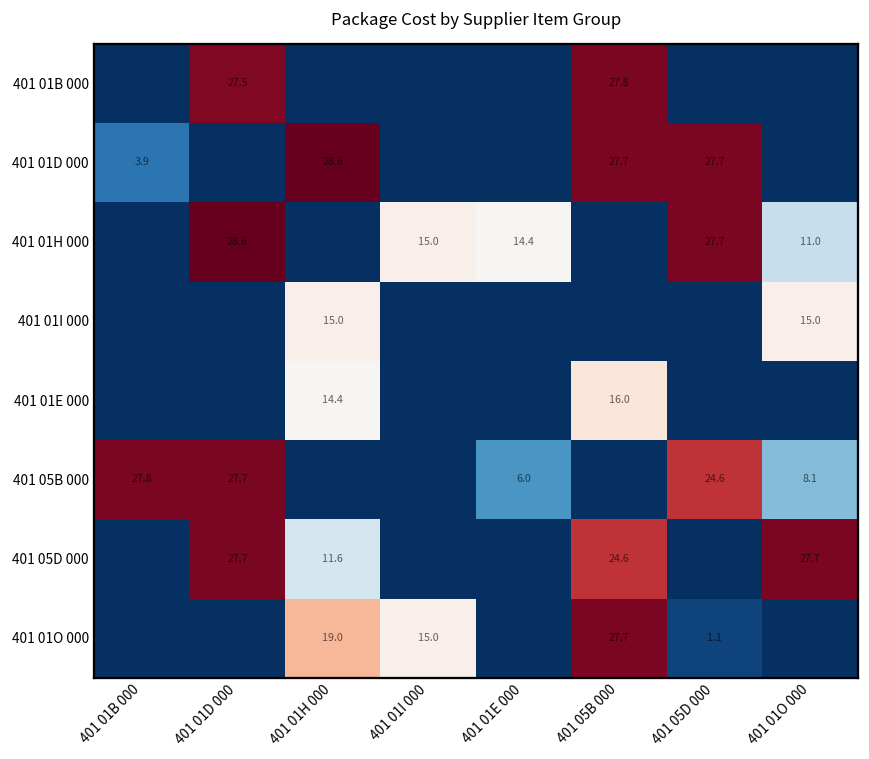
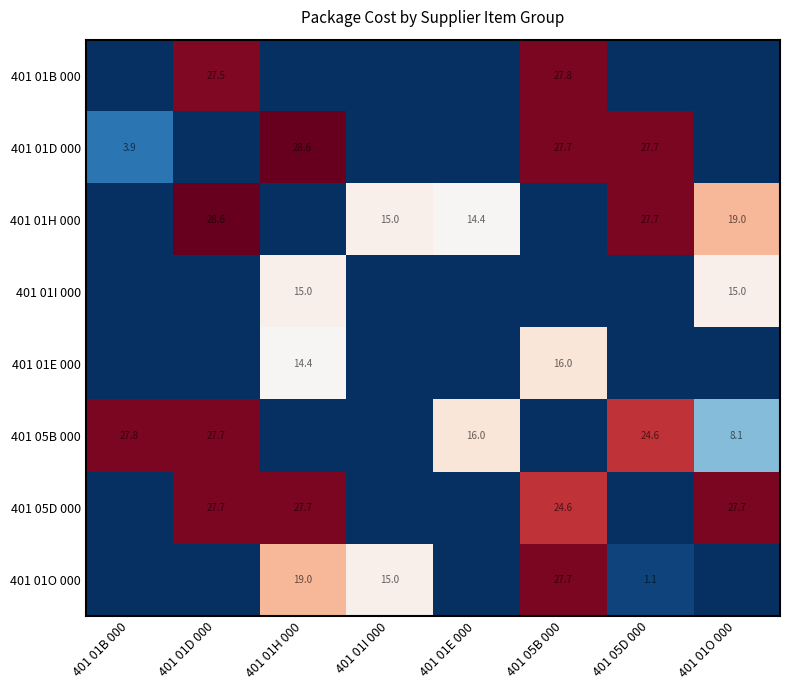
401 01H 000, 401 01O 000: 11.0 -> 19.0
401 05B 000, 401 01E 000: 6.0 -> 16.0
401 05D 000, 401 01H 000: 11.6 -> 27.7
